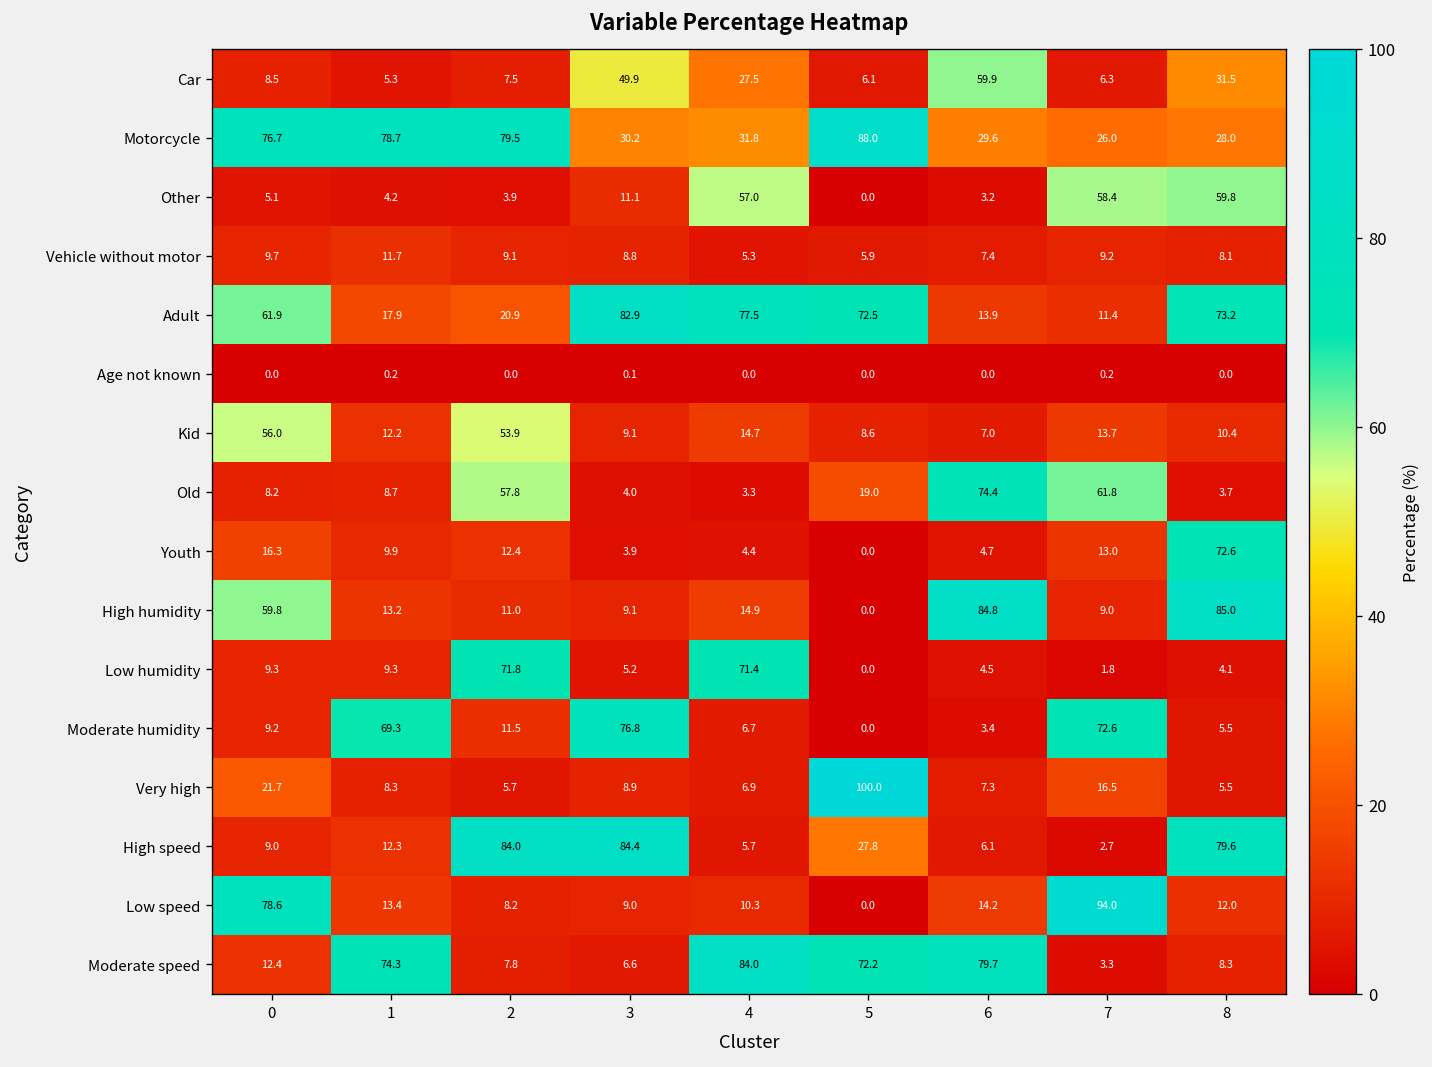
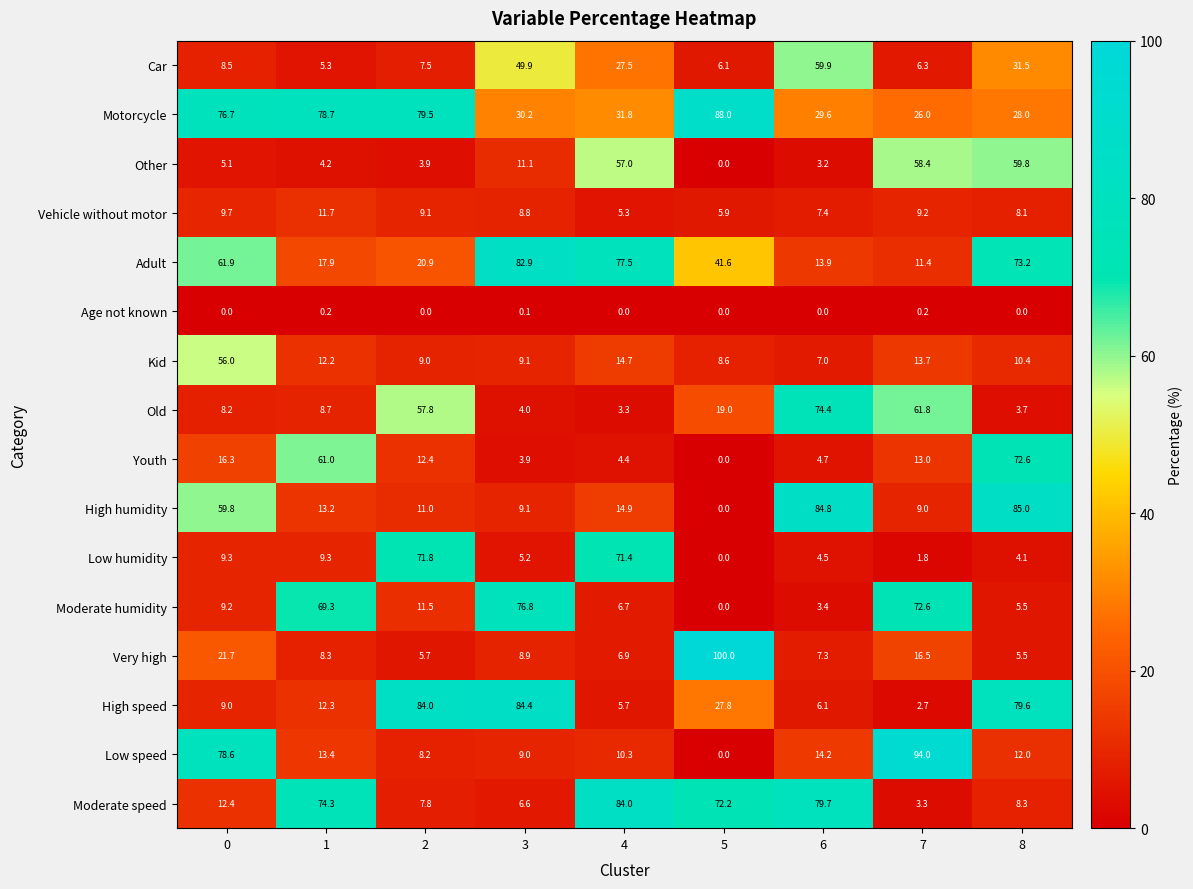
Adult, 5: 72.5 -> 41.6
Kid, 2: 53.9 -> 9.0
Youth, 1: 9.9 -> 61.0
